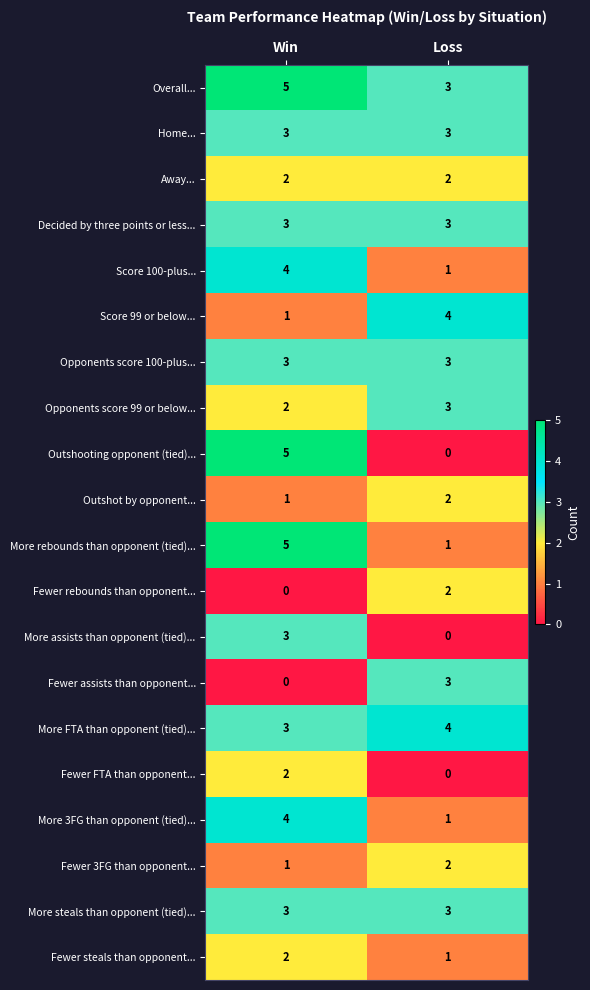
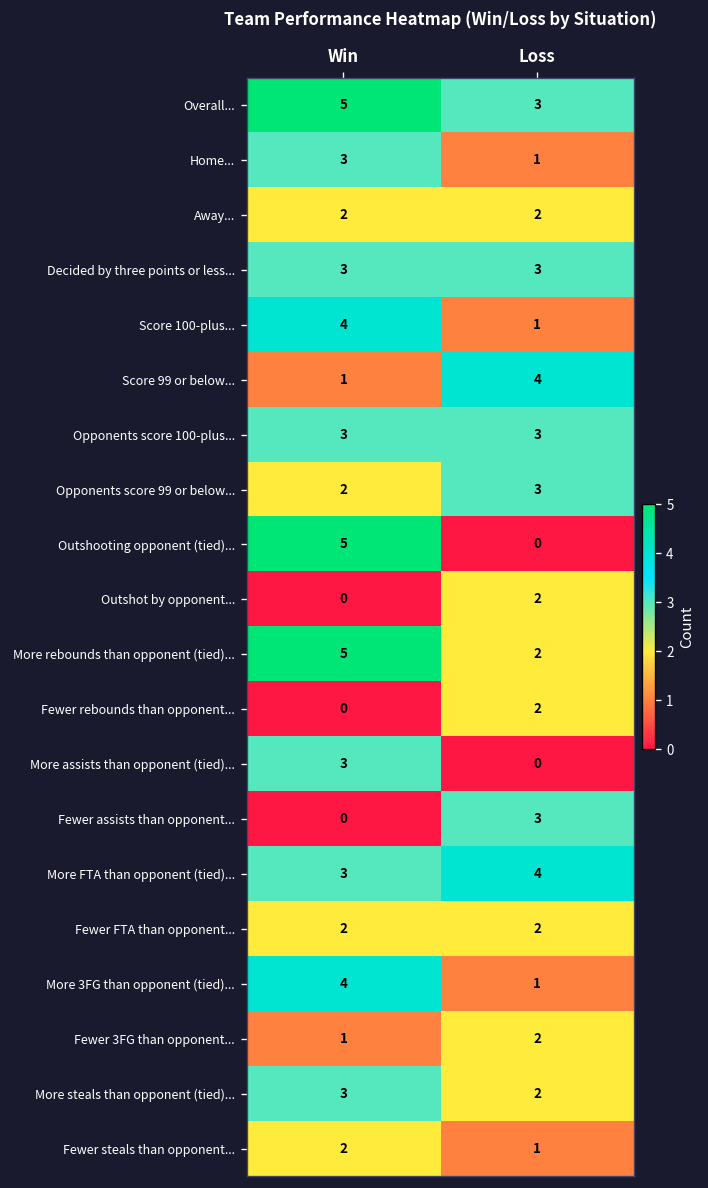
Home..., Loss: 3 -> 1
Outshot by opponent..., Win: 1 -> 0
More rebounds than opponent (tied)..., Loss: 1 -> 2
Fewer FTA than opponent..., Loss: 0 -> 2
More steals than opponent (tied)..., Loss: 3 -> 2
